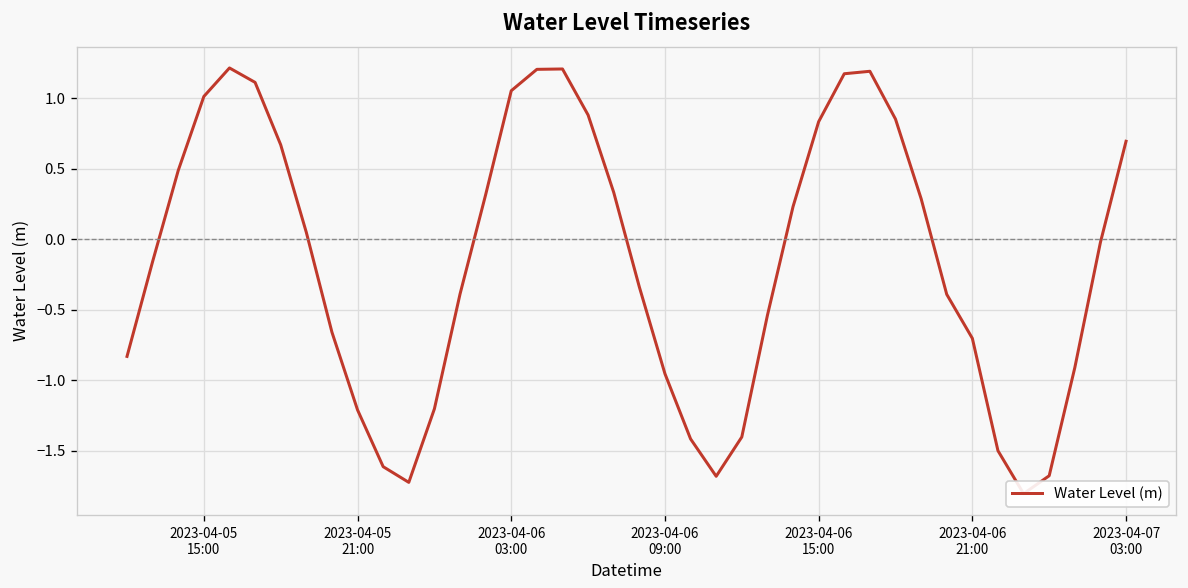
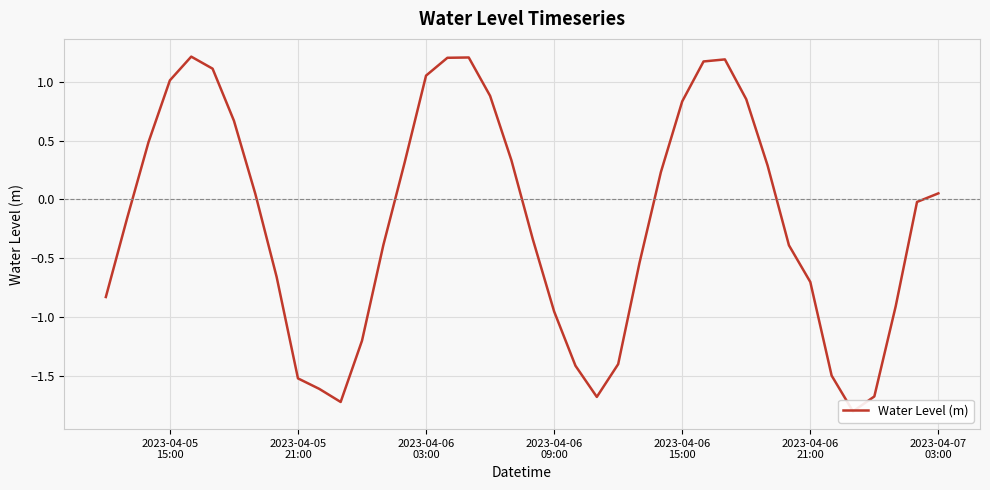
2023-04-05 21:00: -1.21 -> -1.52
2023-04-07 03:00: 0.70 -> 0.05
